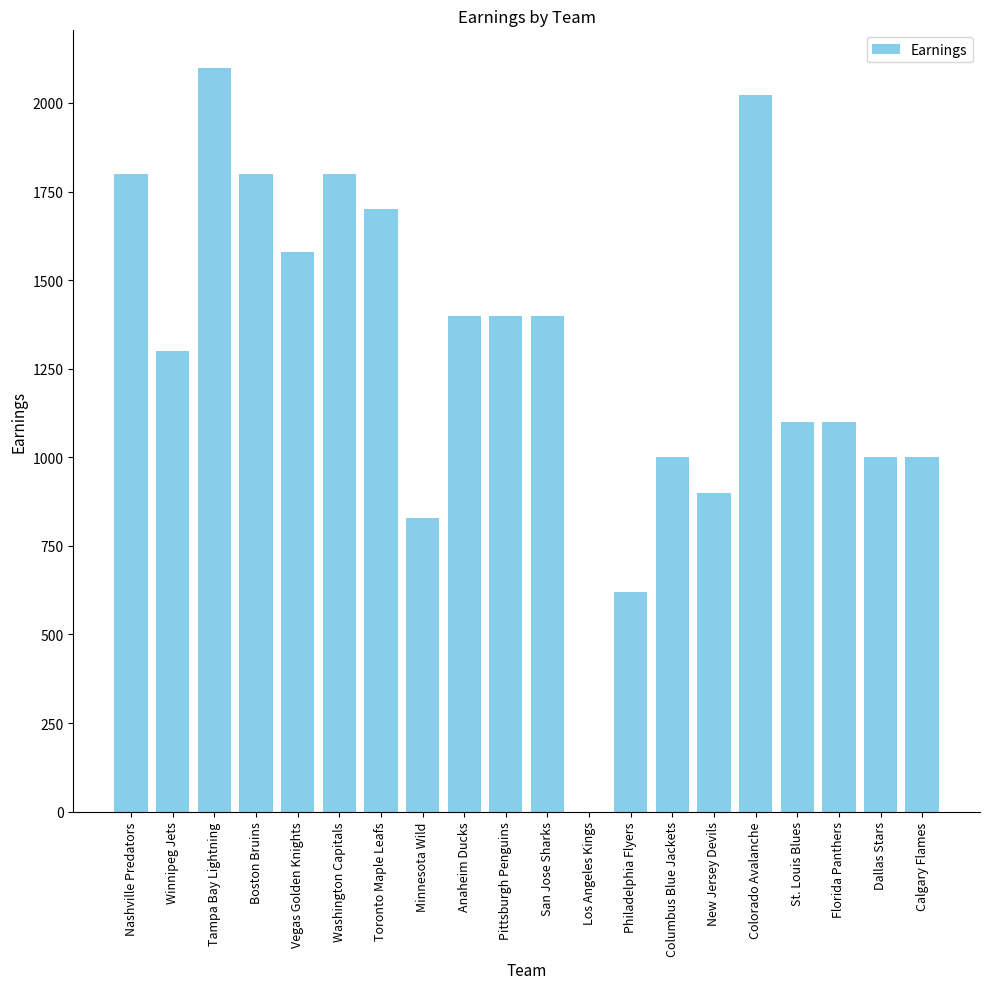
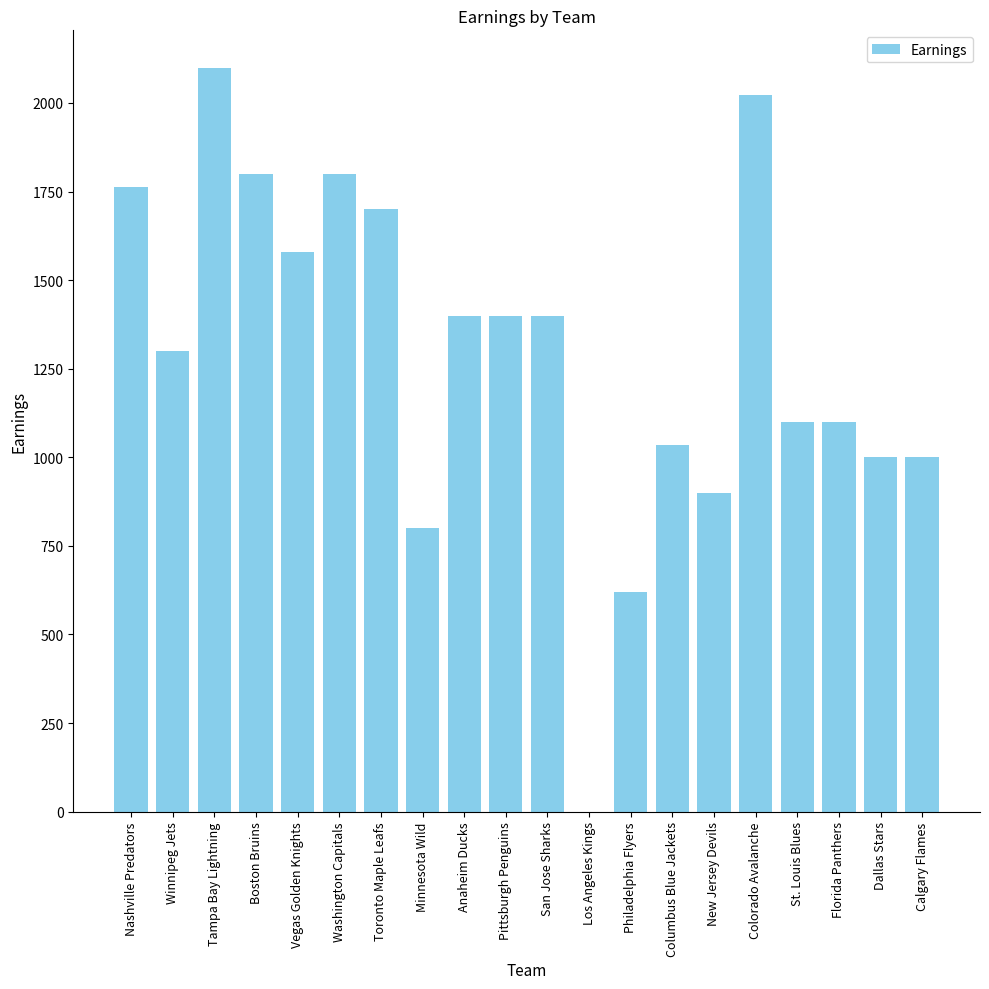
Nashville Predators: 1800 -> 1760
Minnesota Wild: 830 -> 800
Columbus Blue Jackets: 1000 -> 1040
